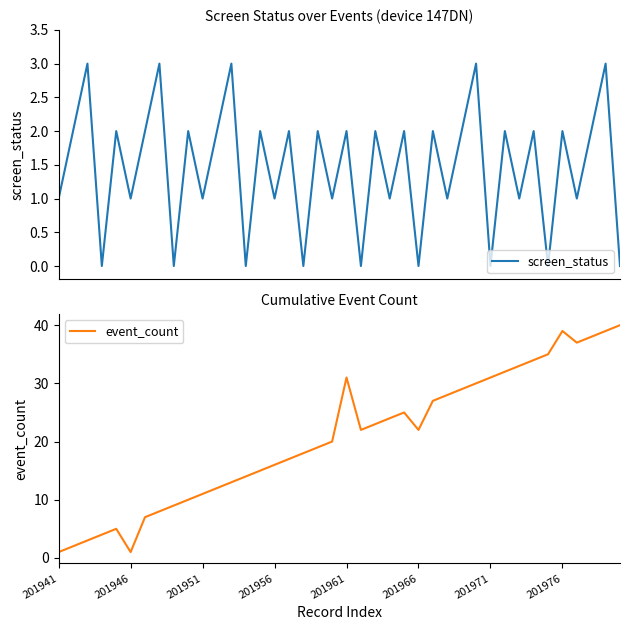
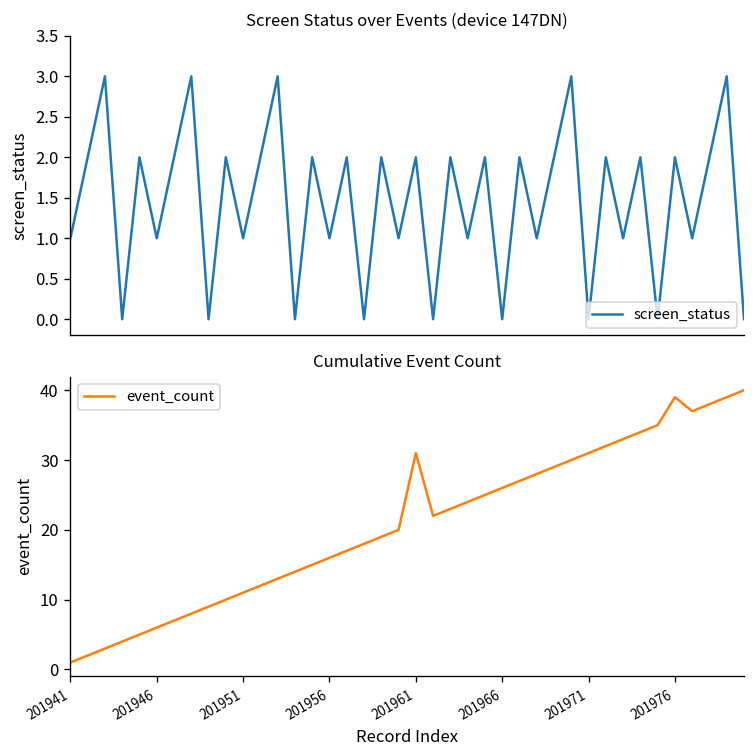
Cumulative Event Count, 201946: 1 -> 6
Cumulative Event Count, 201966: 22 -> 26
